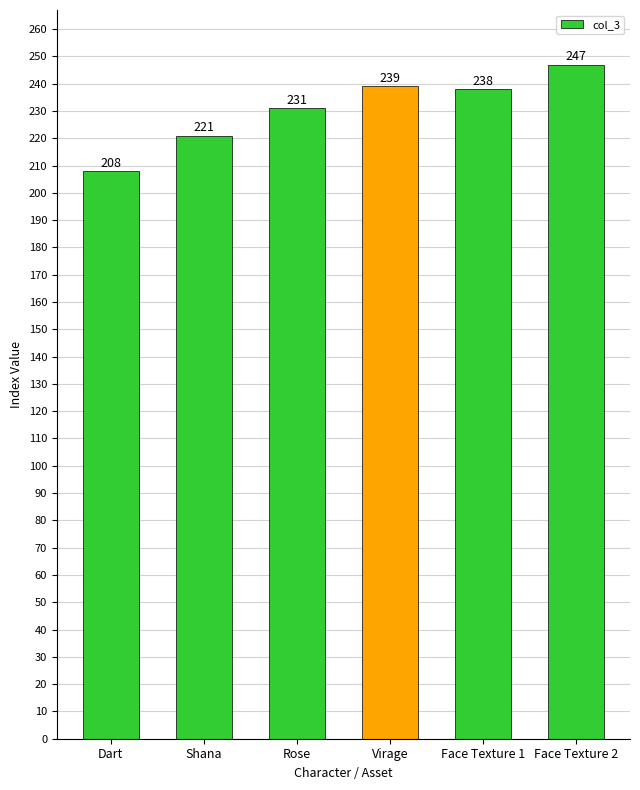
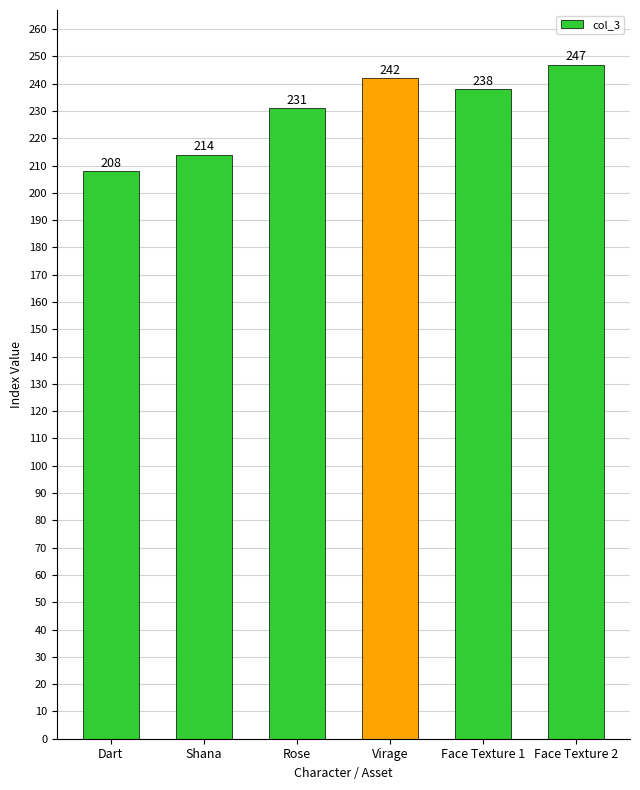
Shana: 221 -> 214
Virage: 239 -> 242
